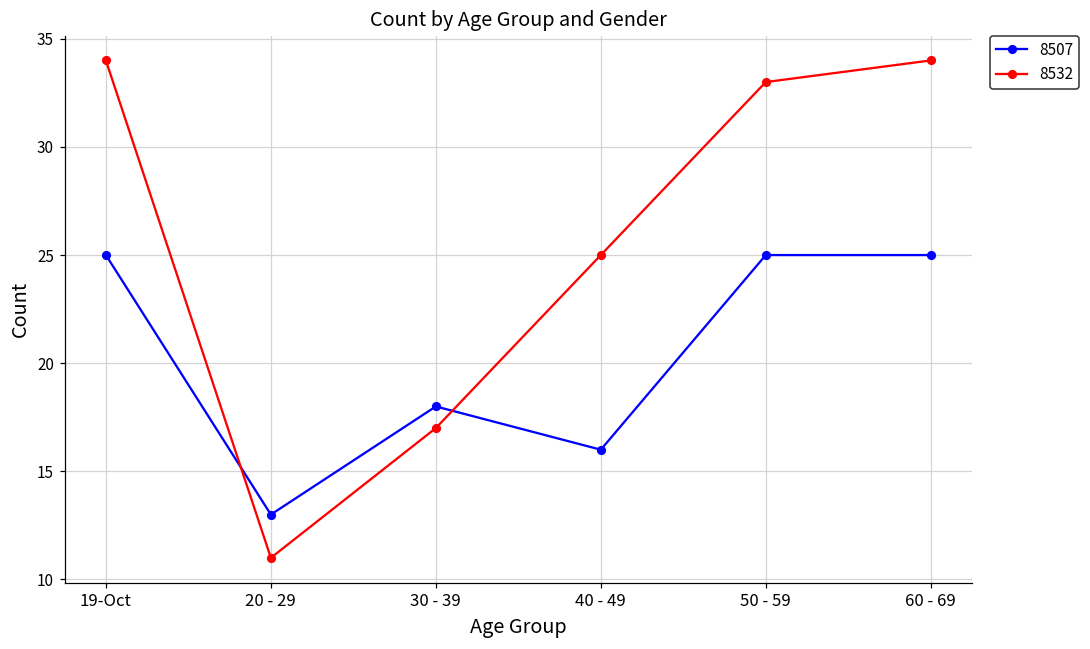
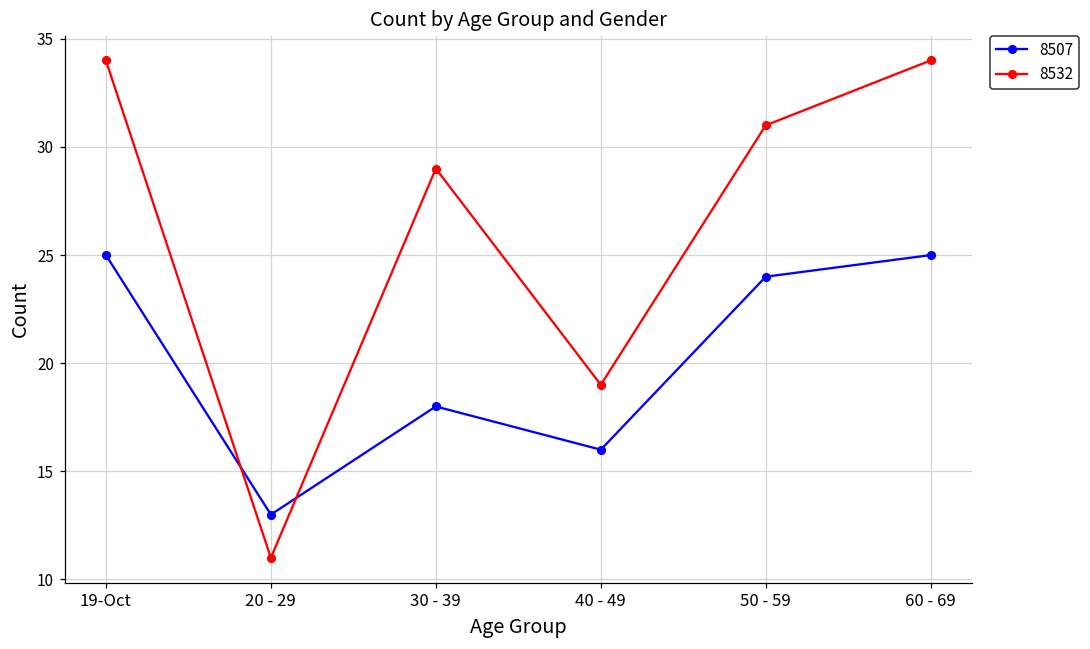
8532, 30 - 39: 17 -> 29
8532, 40 - 49: 25 -> 19
8507, 50 - 59: 25 -> 24
8532, 50 - 59: 33 -> 31
